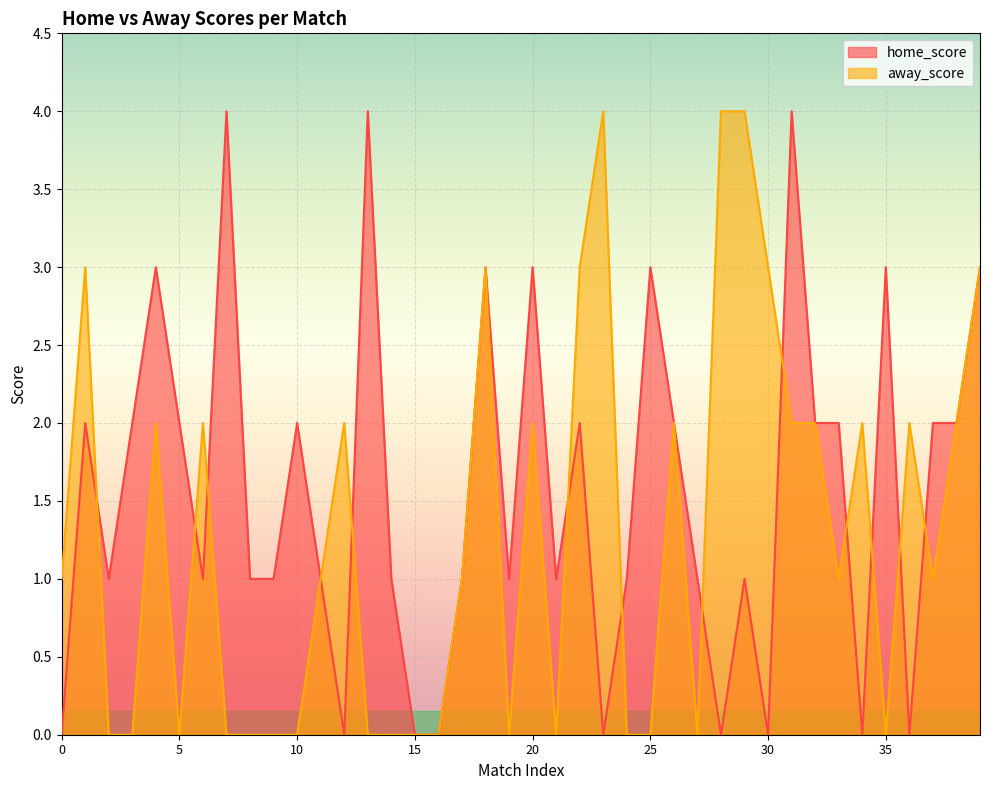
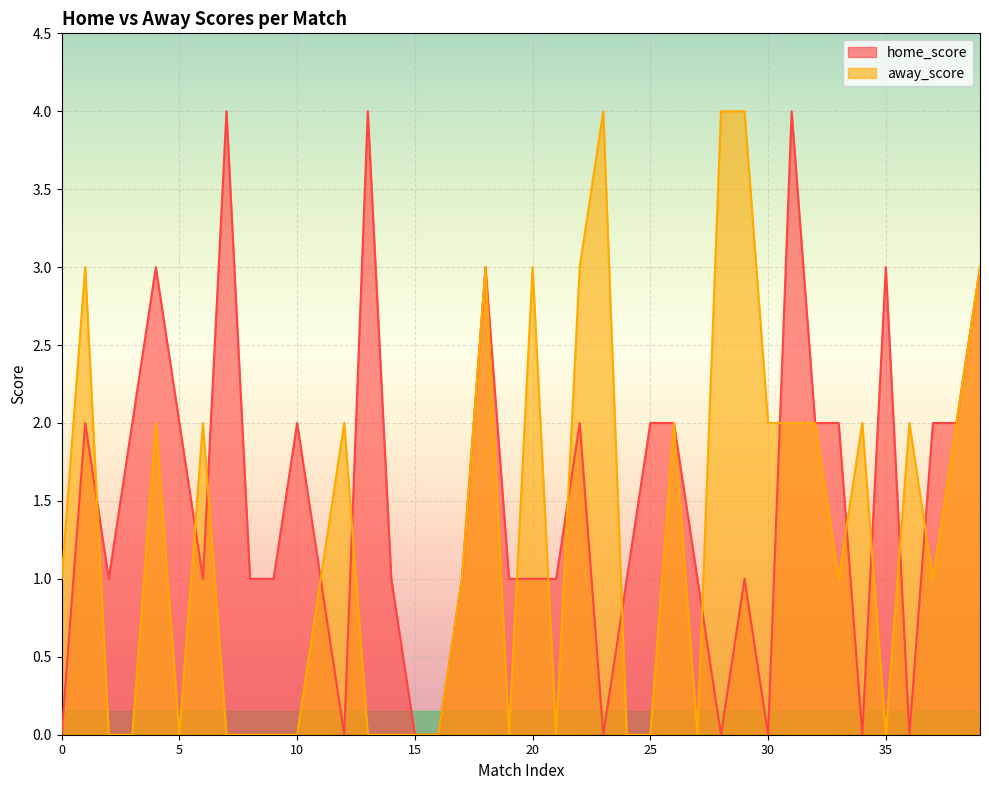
home_score, 20: 3 -> 1
away_score, 20: 2 -> 3
home_score, 25: 3 -> 2
away_score, 30: 3 -> 2
